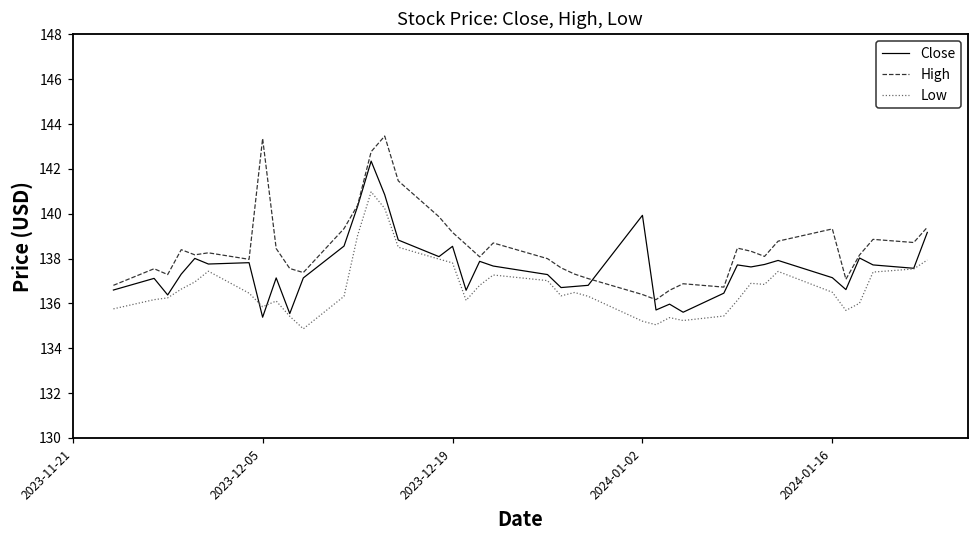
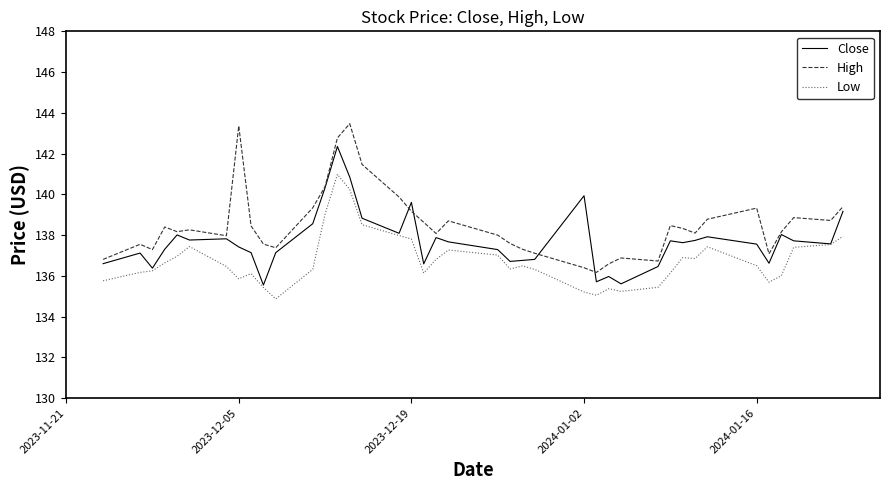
Close, 2023-12-05: 135.4 -> 137.4
Close, 2023-12-19: 138.6 -> 139.6
Close, 2024-01-16: 137.1 -> 137.6
